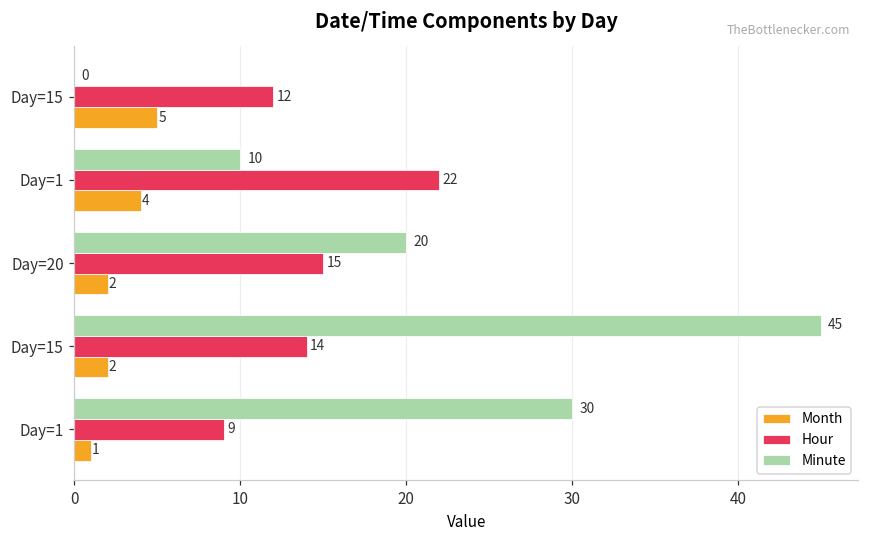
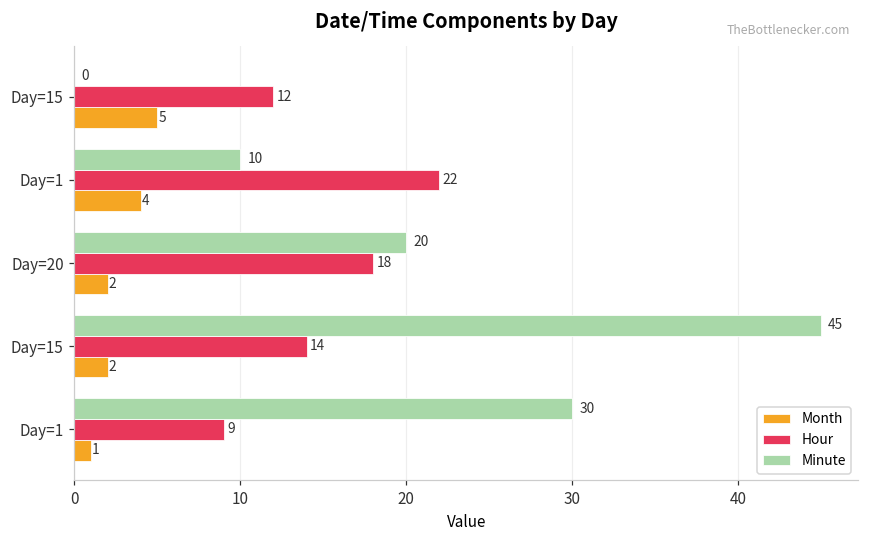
Hour, Day=20: 15 -> 18
